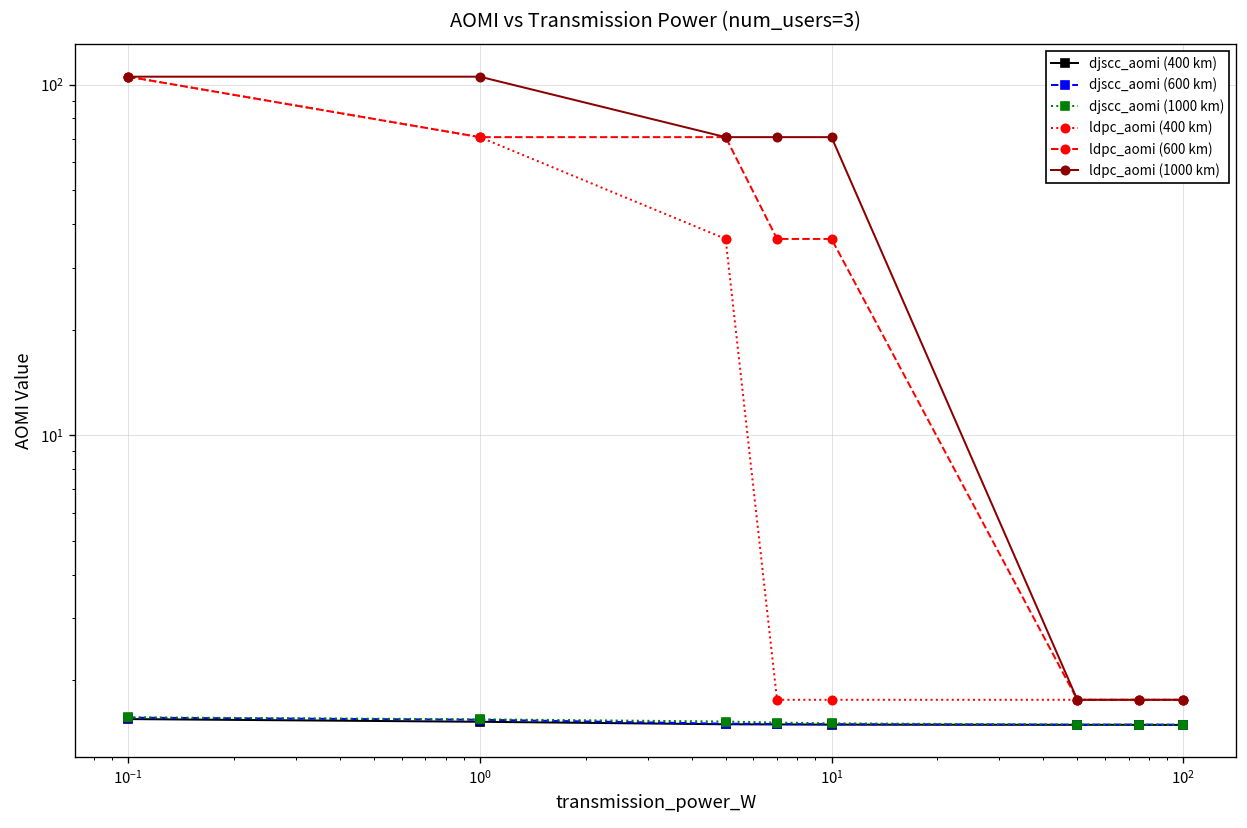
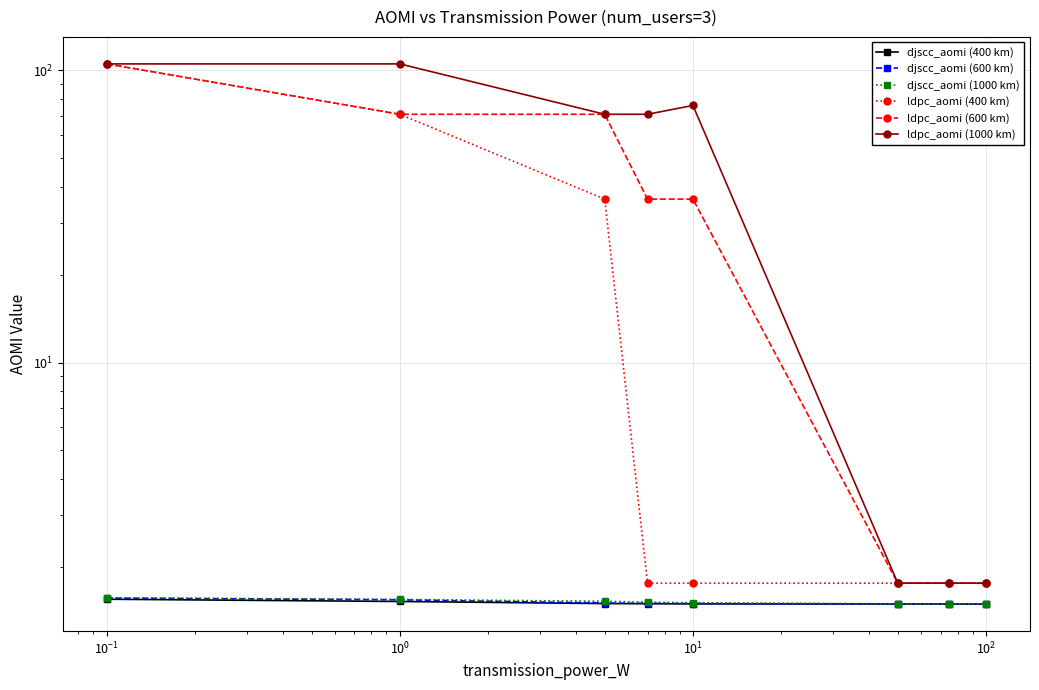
ldpc_aomi (1000 km), 10^1: 71 -> 76
